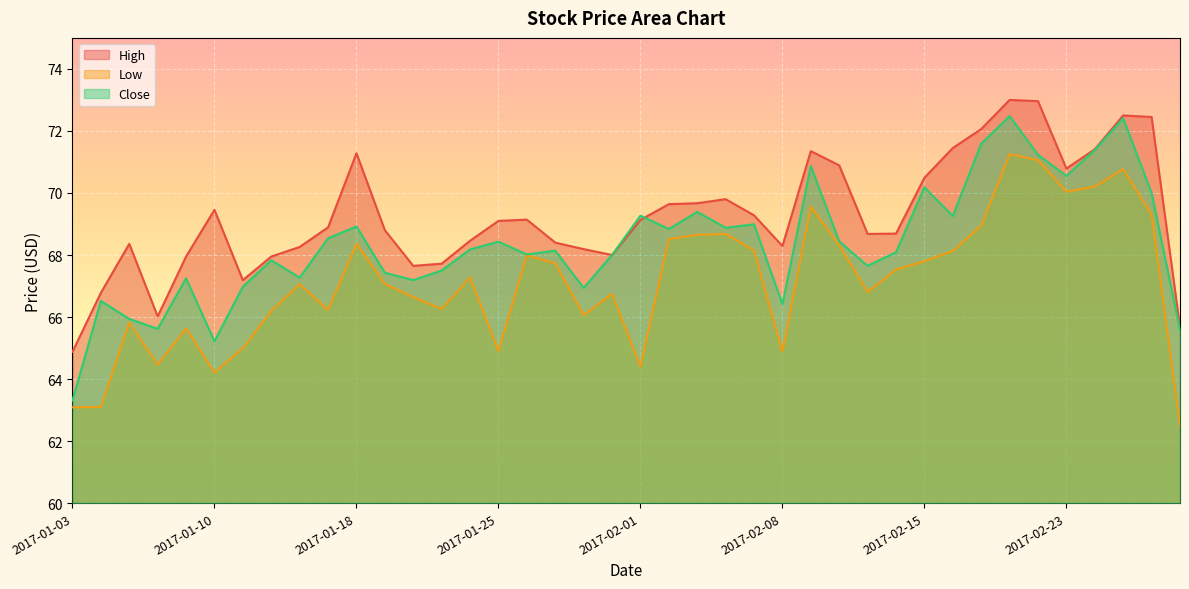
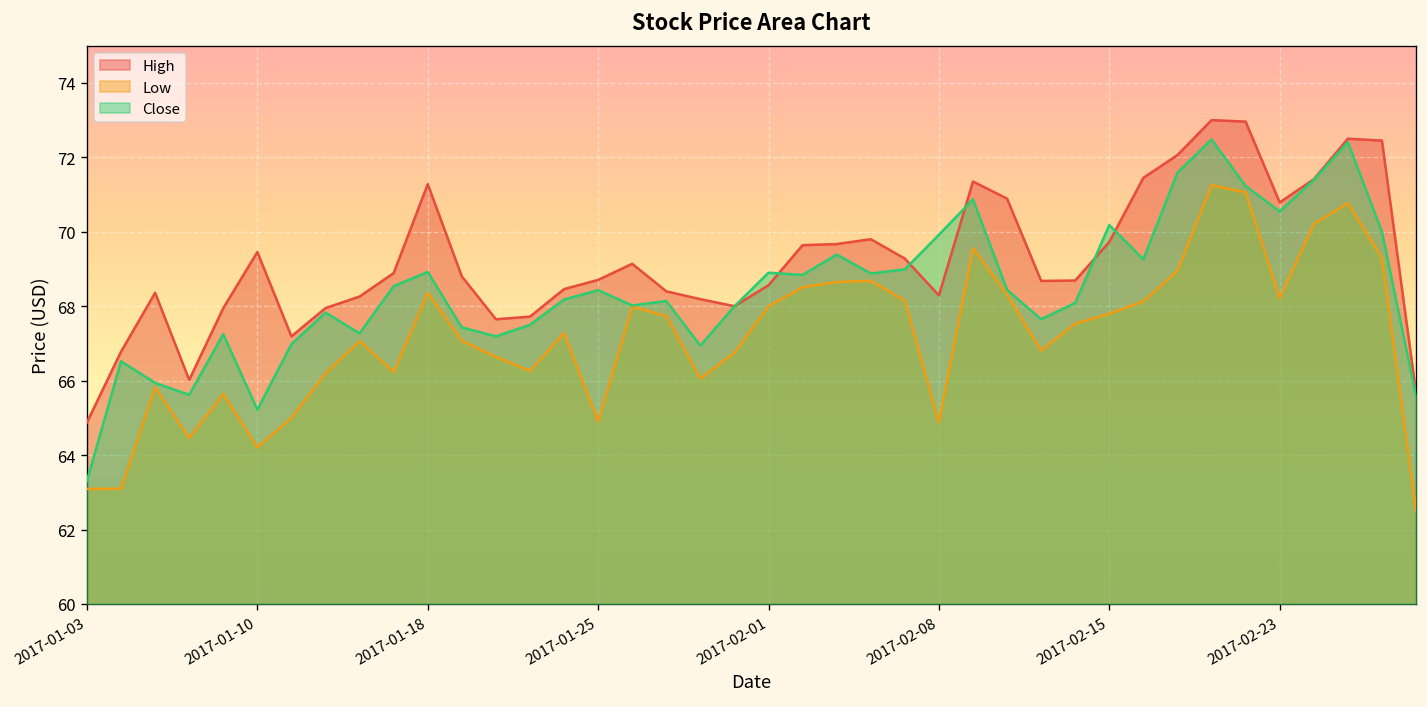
High, 2017-01-25: 69.1 -> 68.7
High, 2017-02-01: 69.1 -> 68.6
Low, 2017-02-01: 64.4 -> 68.0
Close, 2017-02-01: 69.3 -> 68.9
Close, 2017-02-08: 66.4 -> 69.9
High, 2017-02-15: 70.5 -> 69.7
Low, 2017-02-23: 70.0 -> 68.2
